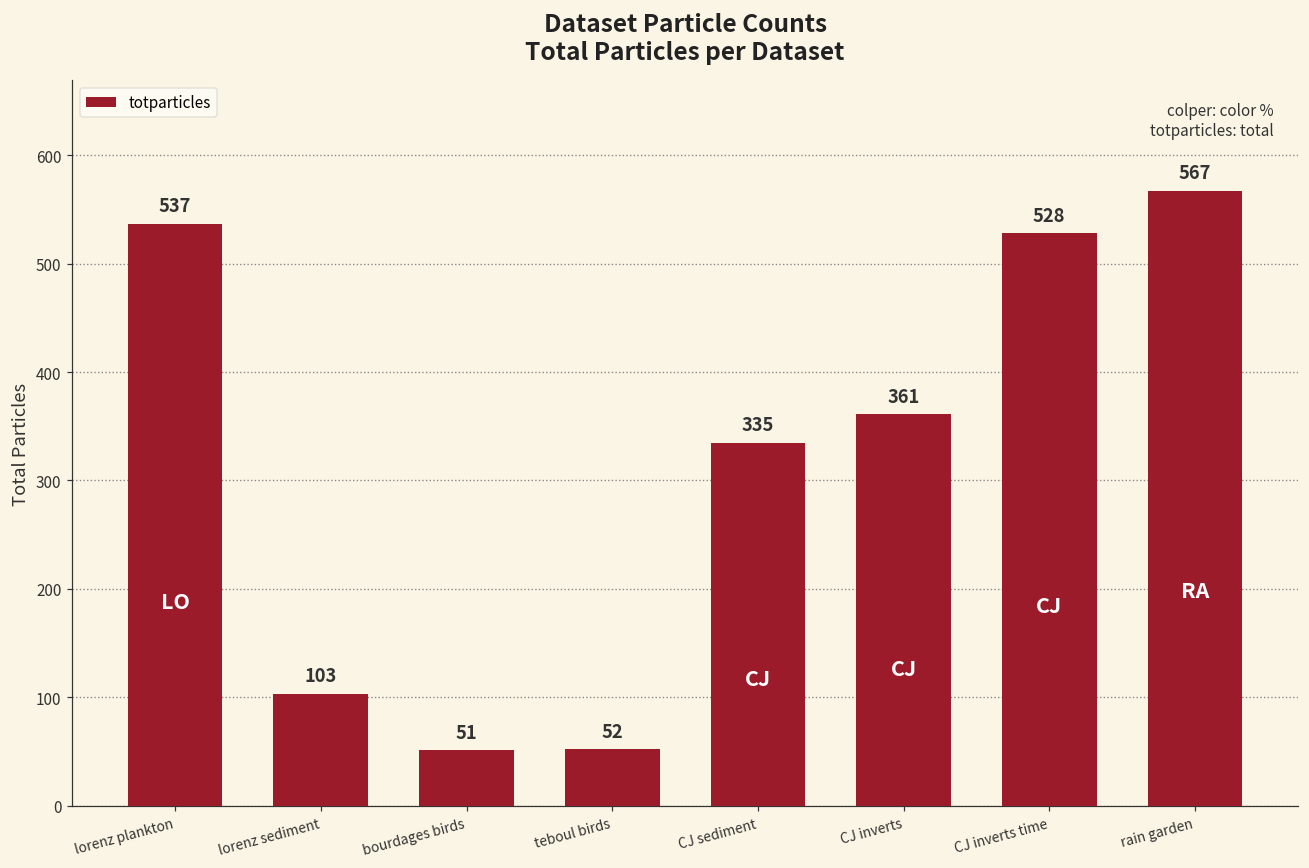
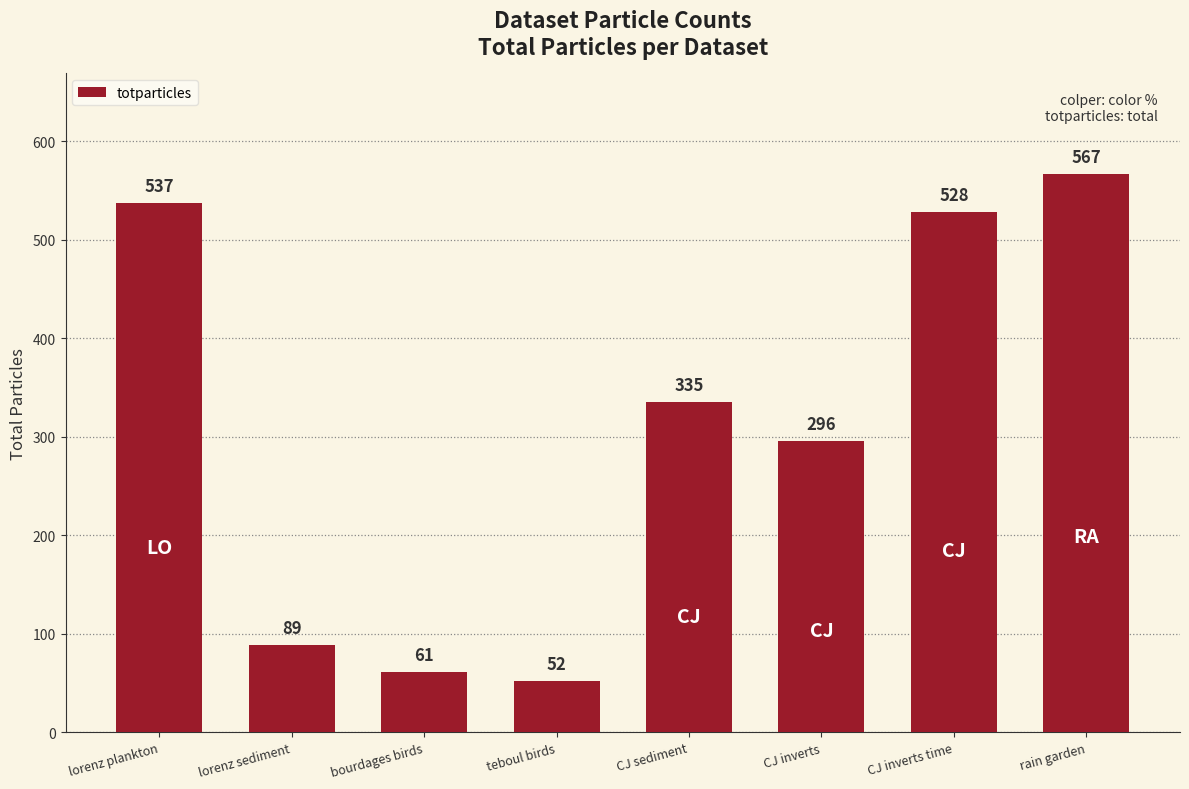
lorenz sediment: 103 -> 89
bourdages birds: 51 -> 61
CJ inverts: 361 -> 296
